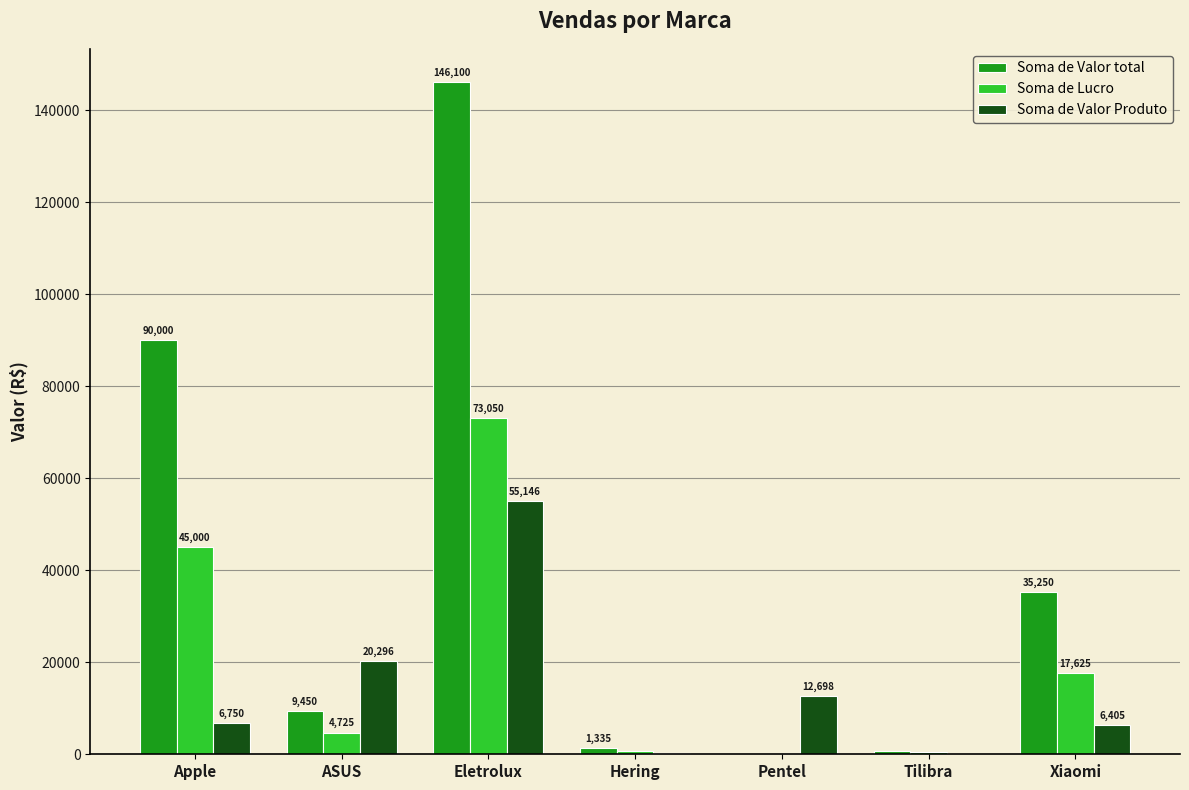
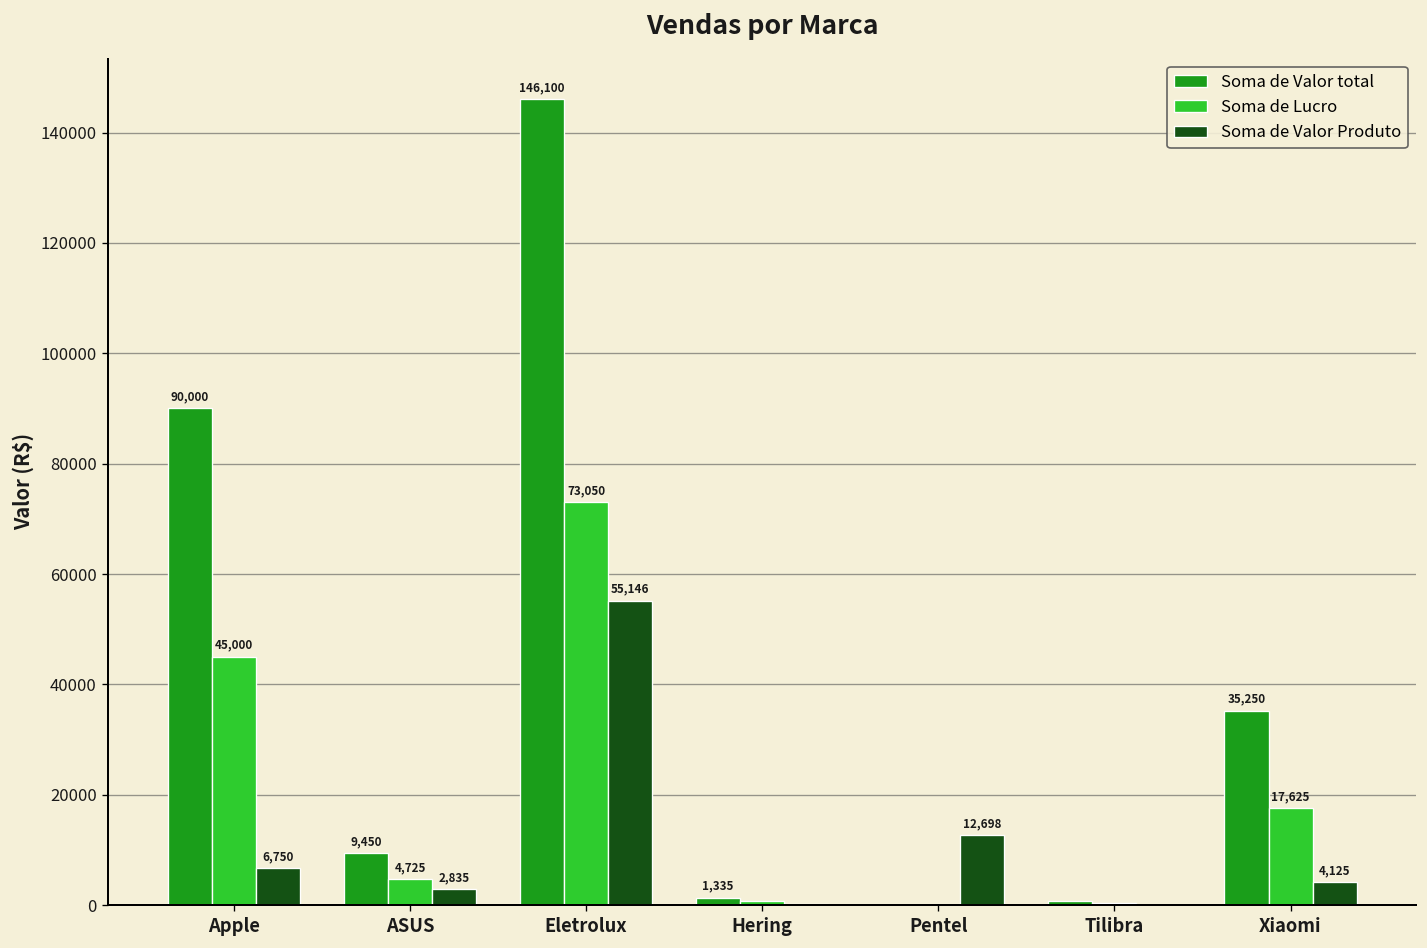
Soma de Valor Produto, ASUS: 20,296 -> 2,835
Soma de Valor Produto, Xiaomi: 6,405 -> 4,125
